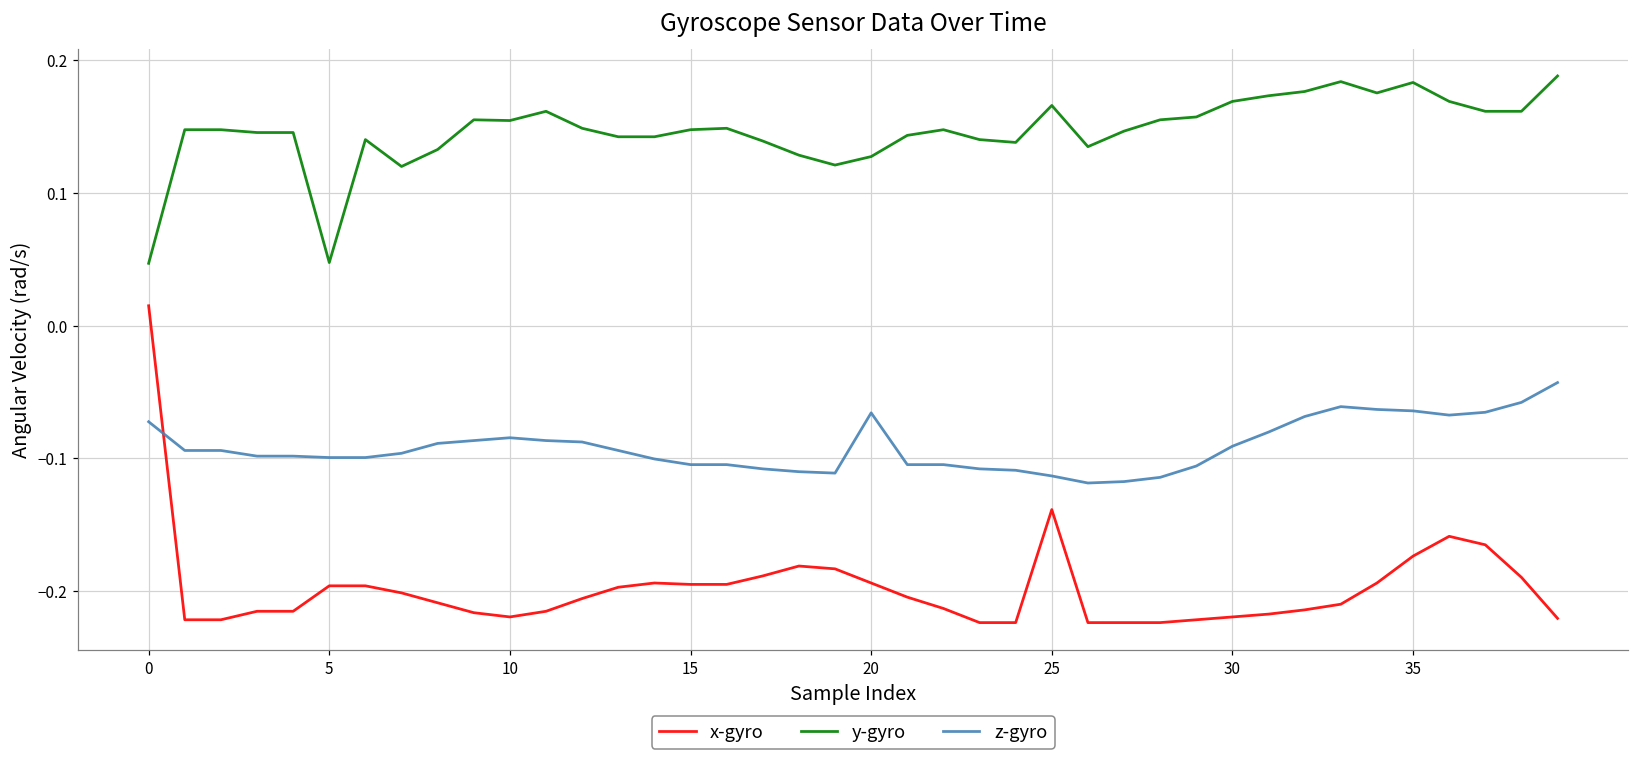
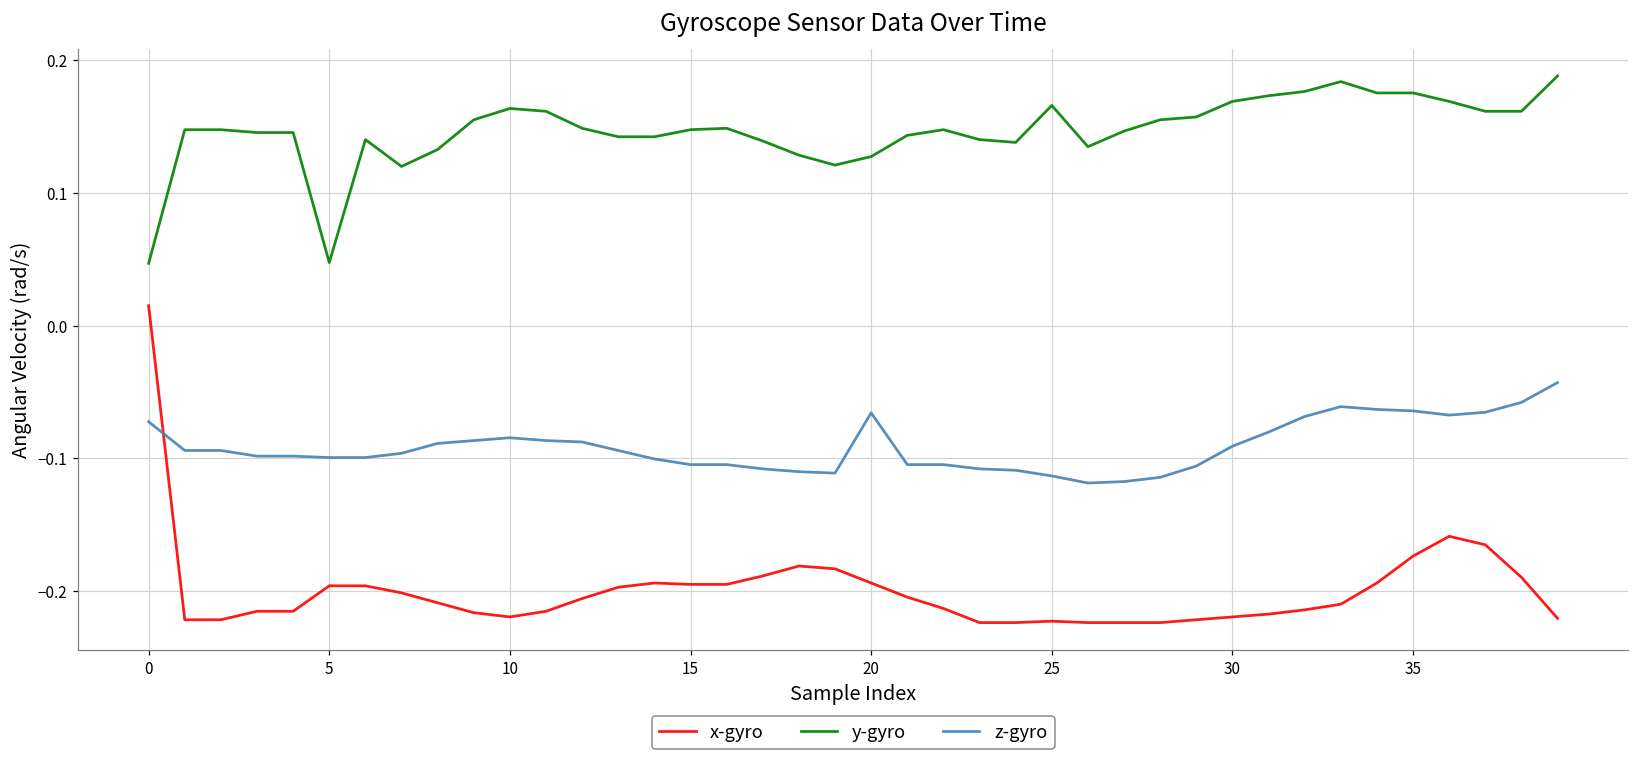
y-gyro, 10: 0.154 -> 0.163
x-gyro, 25: -0.138 -> -0.222
y-gyro, 35: 0.183 -> 0.175
